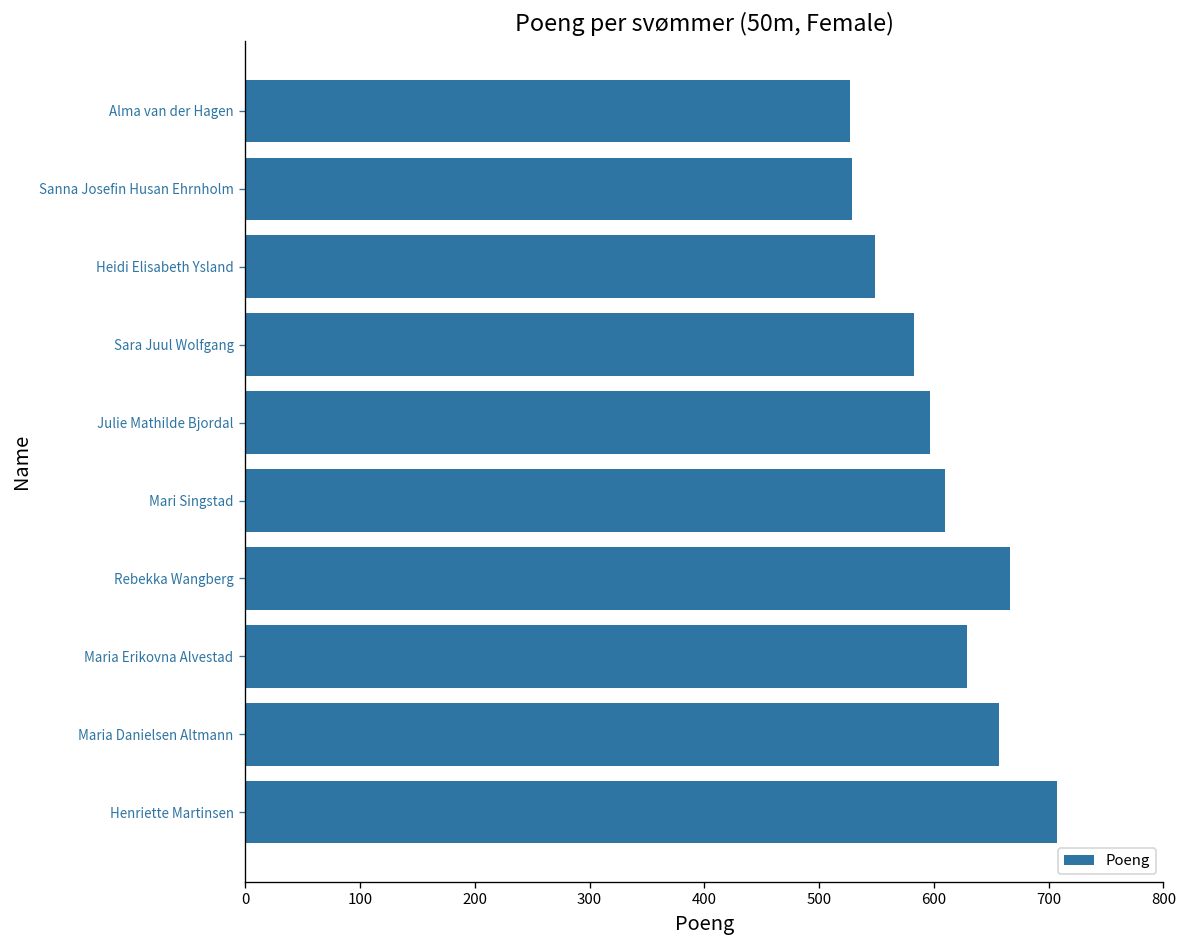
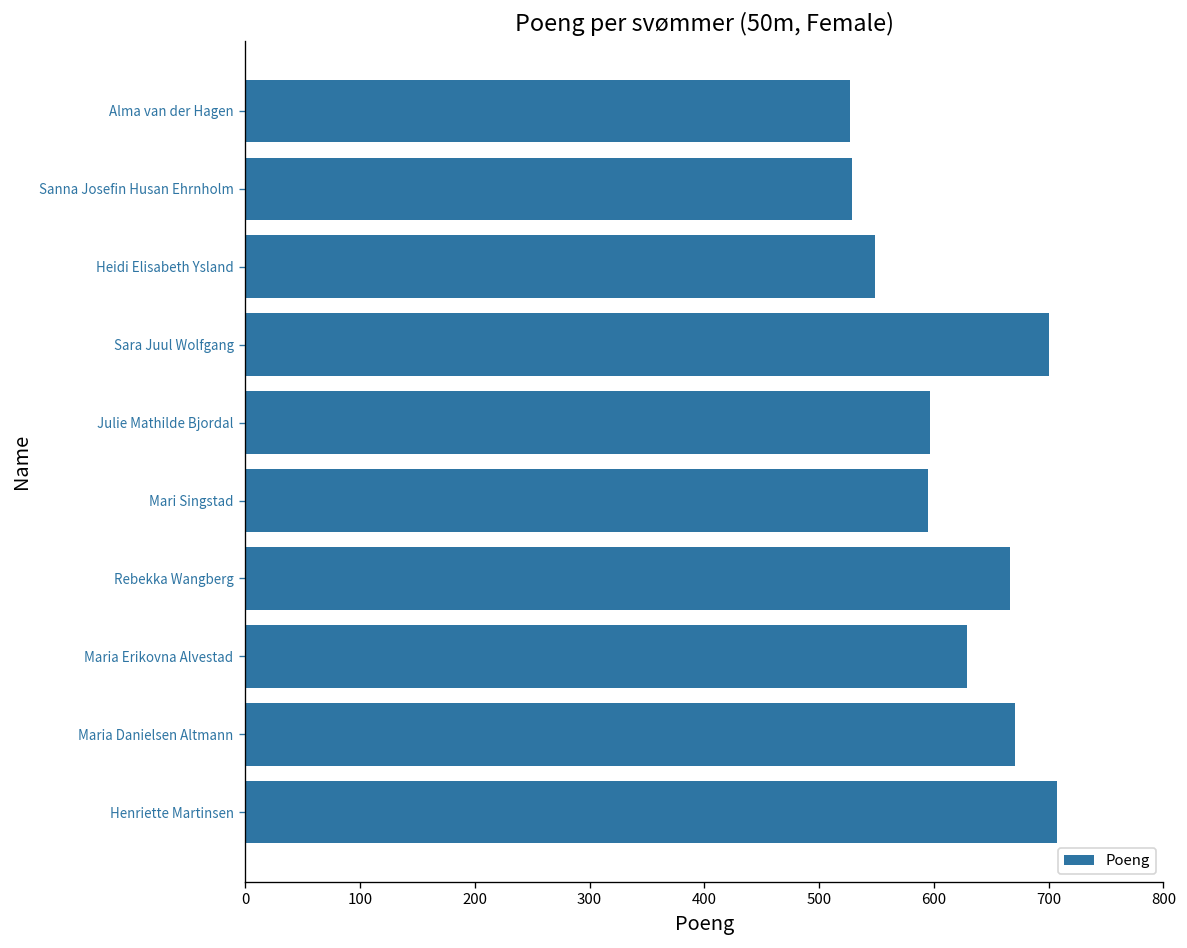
Sara Juul Wolfgang: 580 -> 700
Mari Singstad: 610 -> 600
Maria Danielsen Altmann: 660 -> 670
